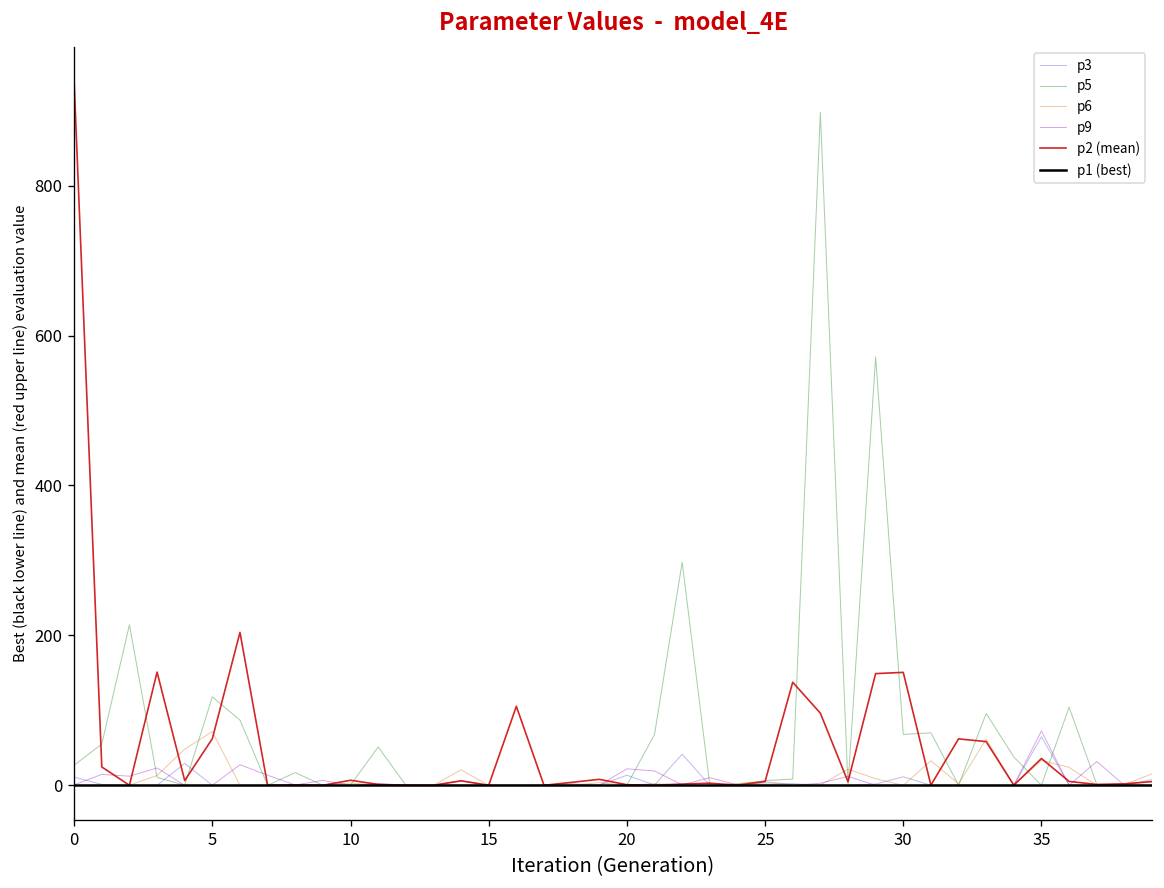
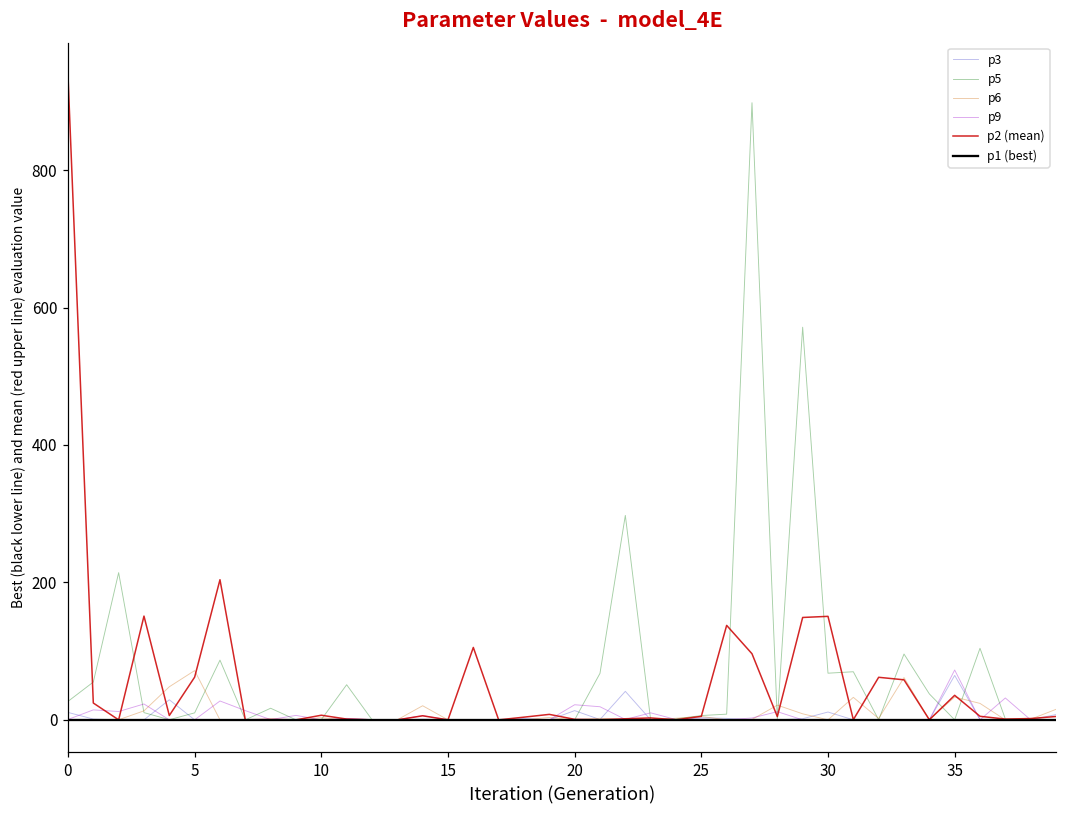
p5, 5: 120 -> 10
